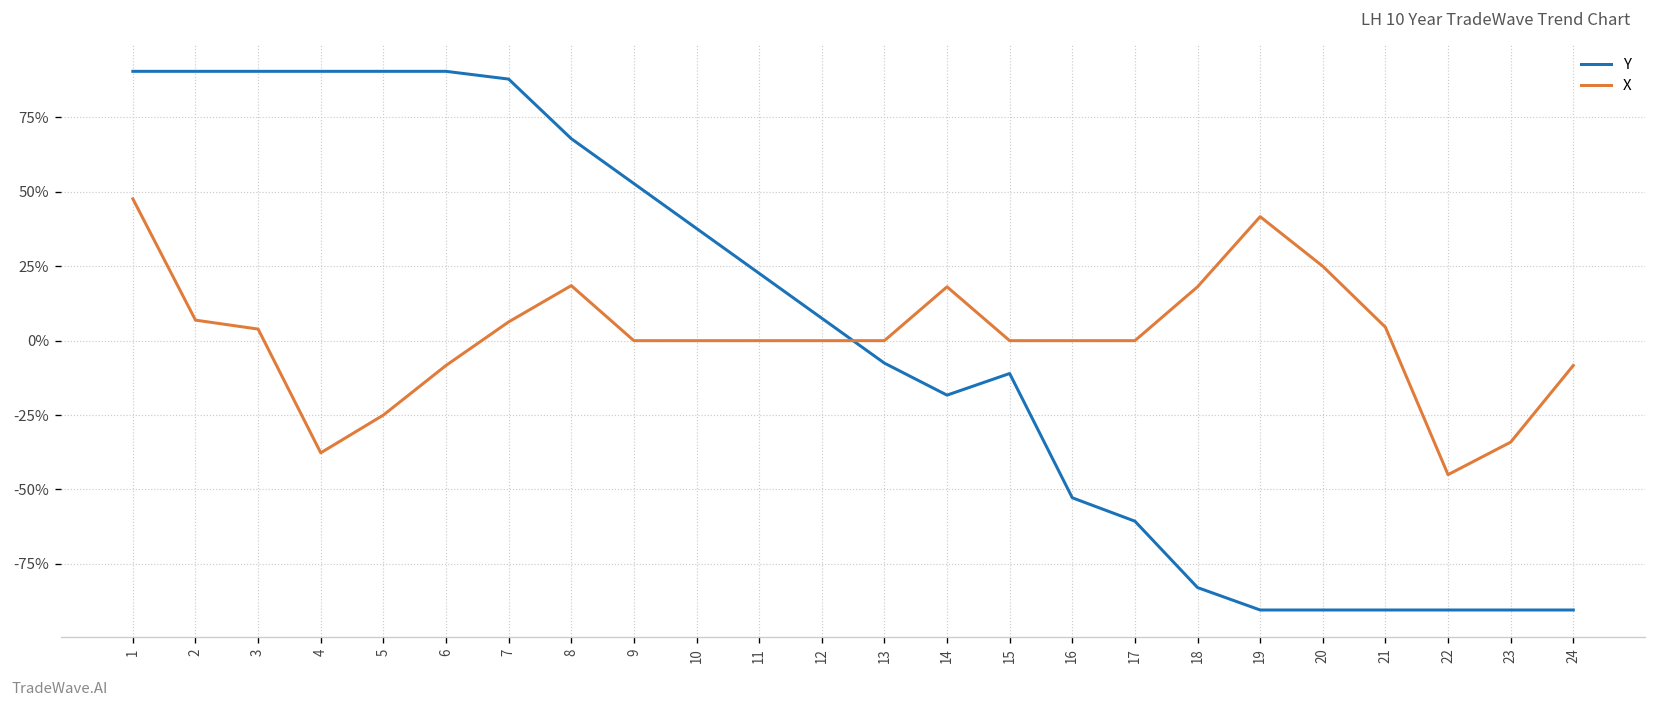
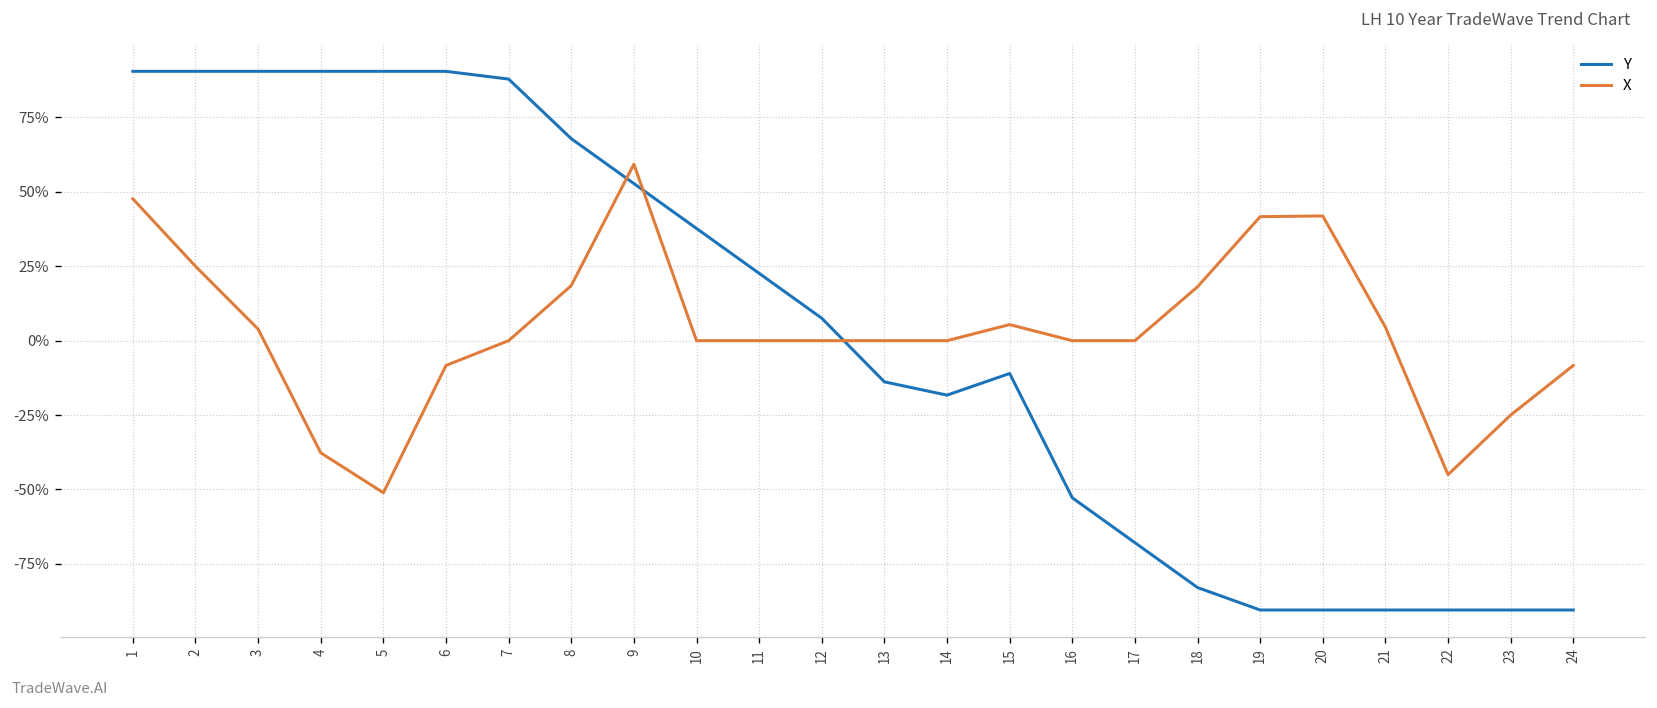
X, 2: 7% -> 25%
X, 5: -25% -> -51%
X, 7: 6% -> 0%
X, 9: 0% -> 59%
Y, 13: -8% -> -14%
X, 14: 18% -> 0%
X, 15: 0% -> 5%
Y, 17: -61% -> -68%
X, 20: 25% -> 42%
X, 23: -34% -> -25%
